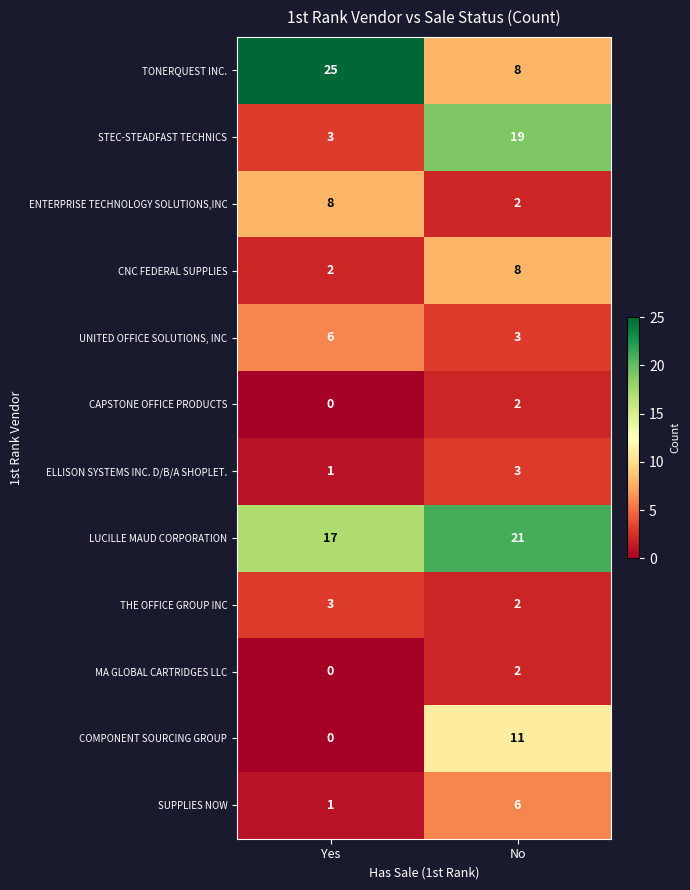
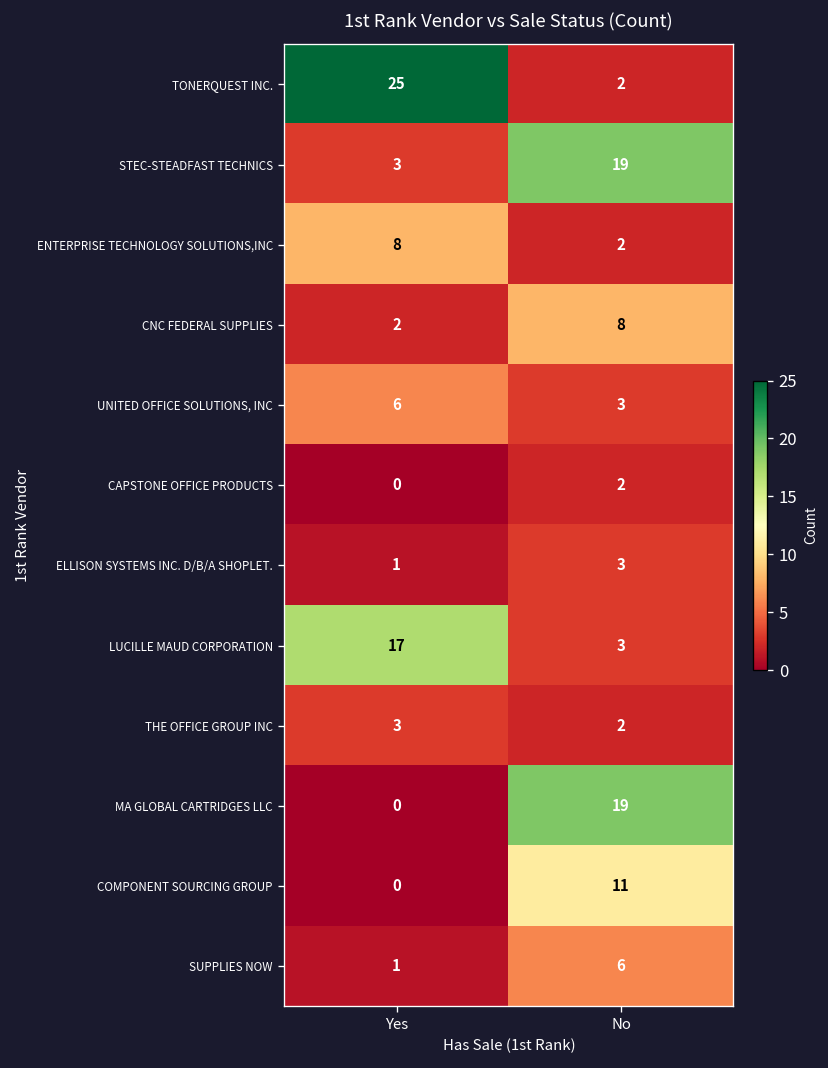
TONERQUEST INC., No: 8 -> 2
LUCILLE MAUD CORPORATION, No: 21 -> 3
MA GLOBAL CARTRIDGES LLC, No: 2 -> 19
